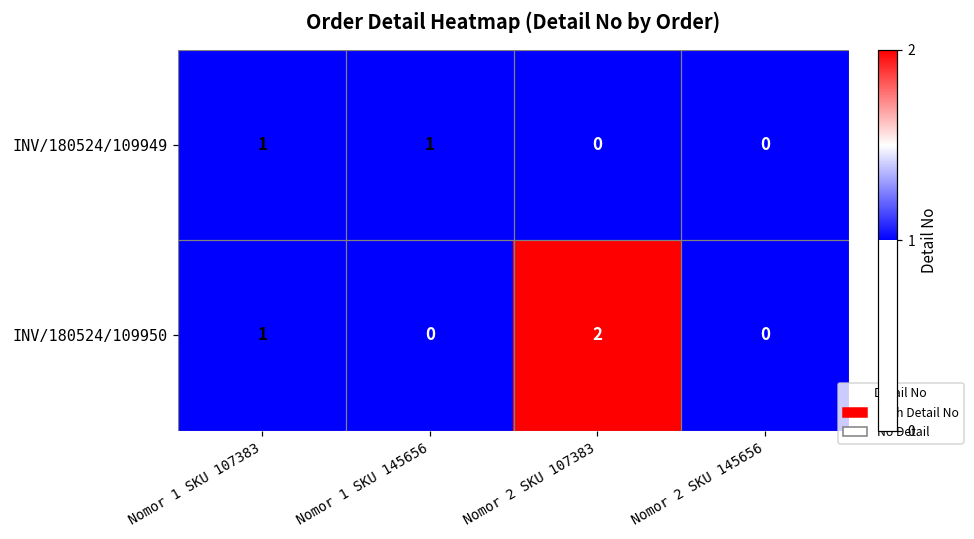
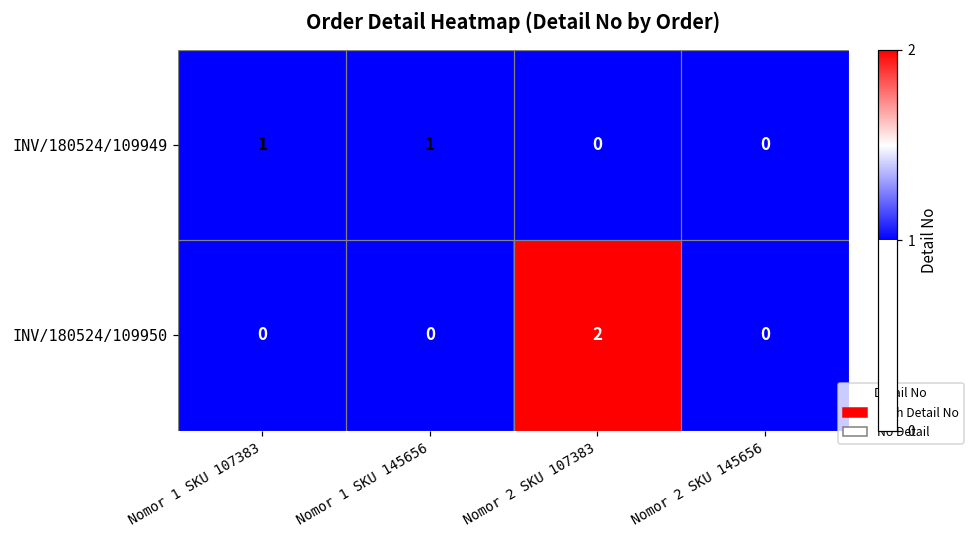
INV/180524/109950, Nomor 1 SKU 107383: 1 -> 0
